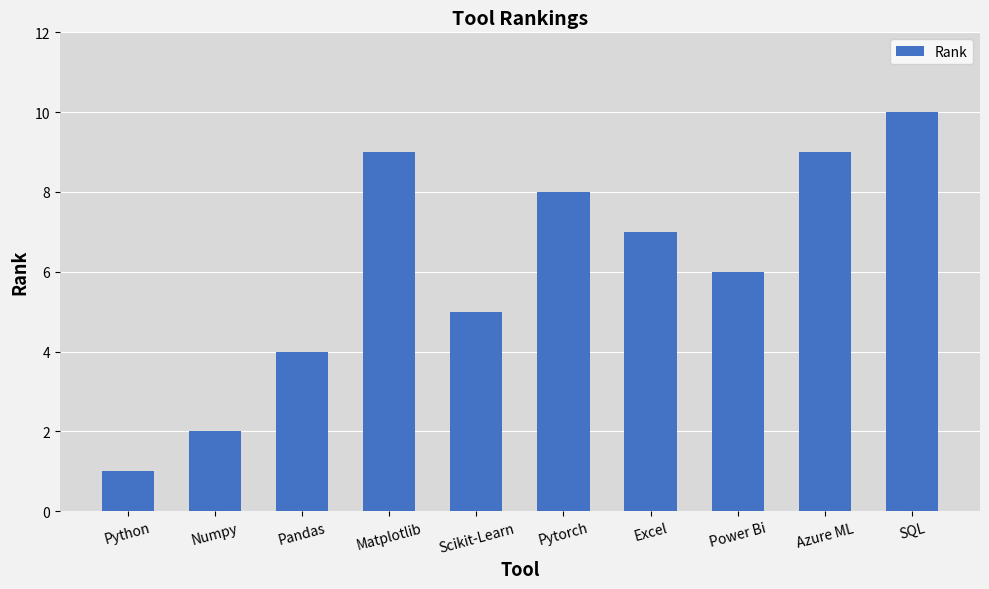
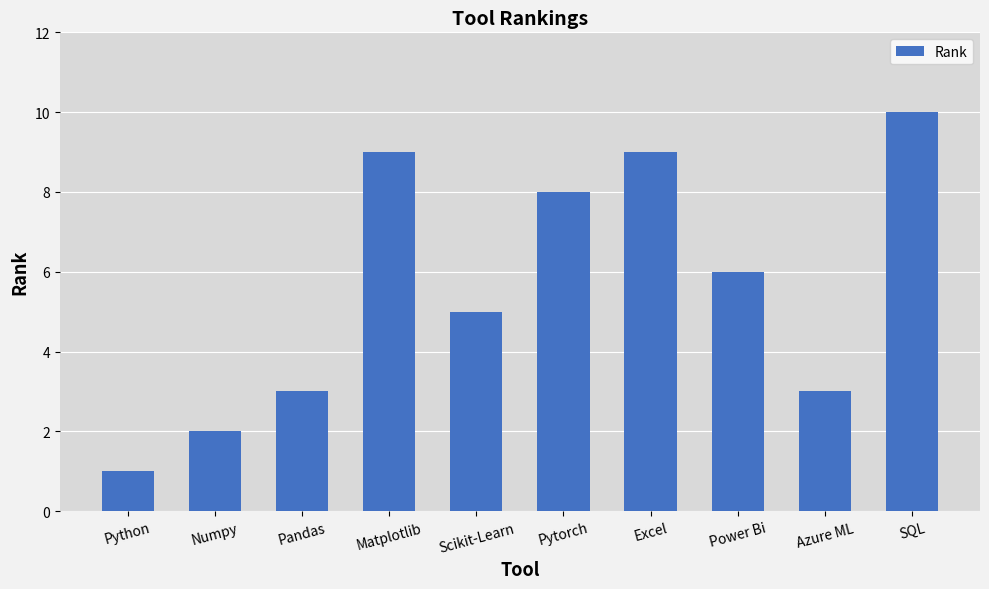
Pandas: 4 -> 3
Excel: 7 -> 9
Azure ML: 9 -> 3
